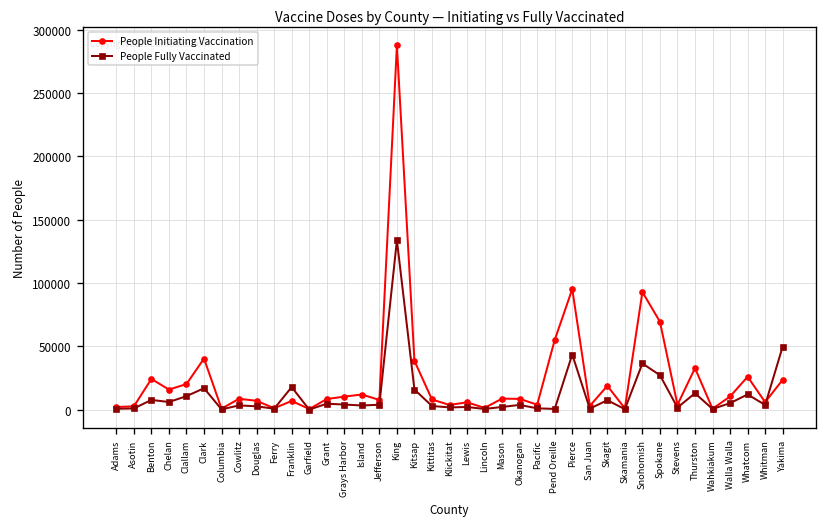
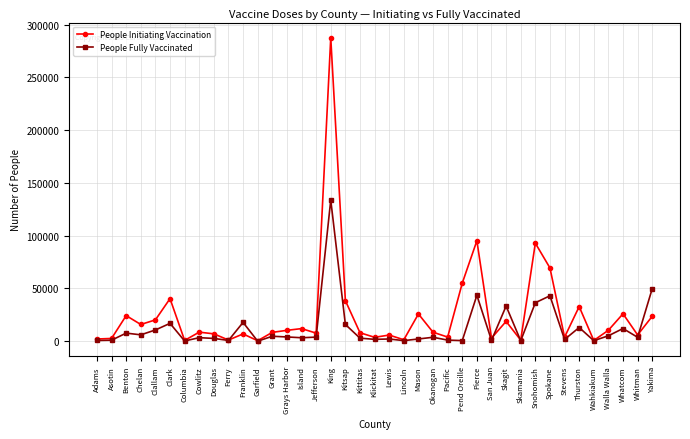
People Initiating Vaccination, Mason: 9000 -> 26000
People Fully Vaccinated, Skagit: 7000 -> 33000
People Fully Vaccinated, Spokane: 27000 -> 43000
